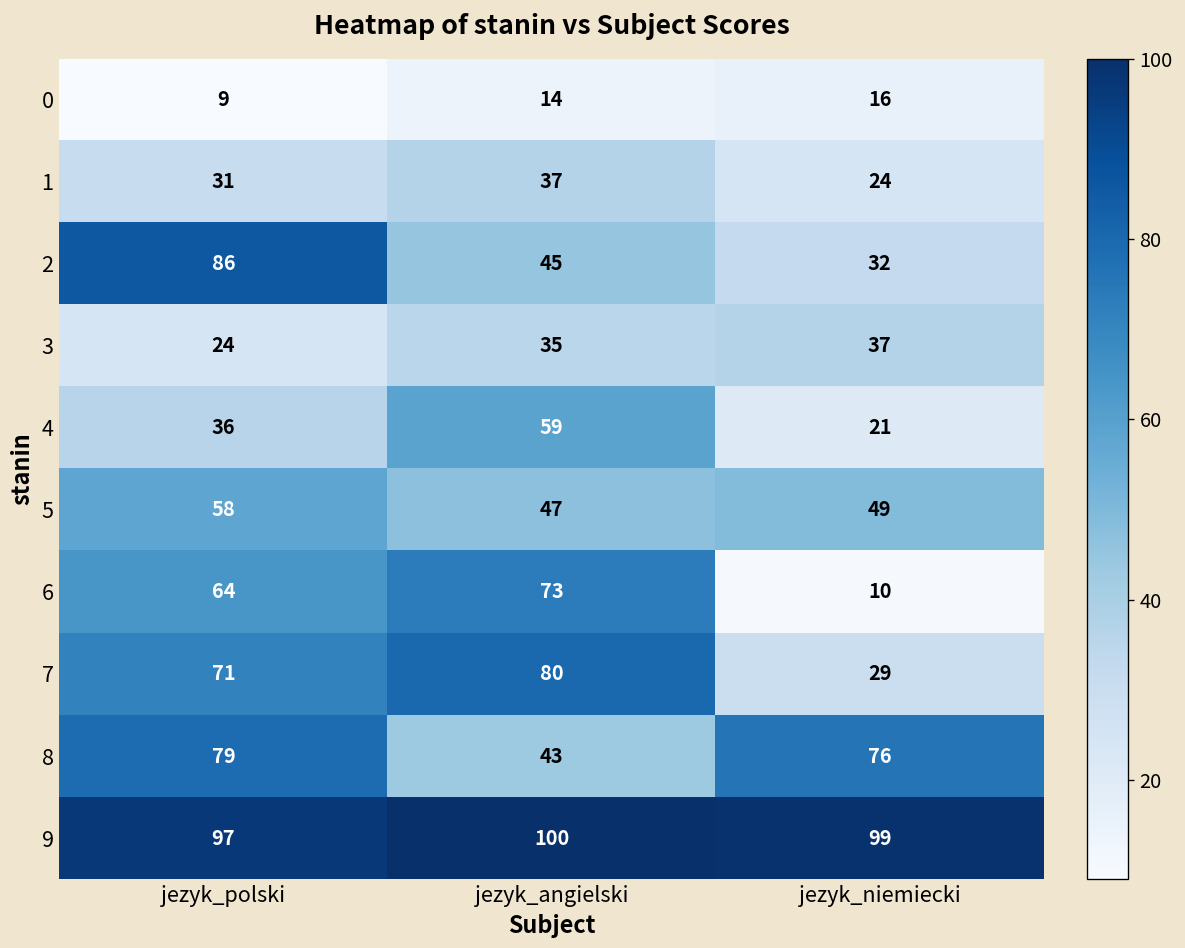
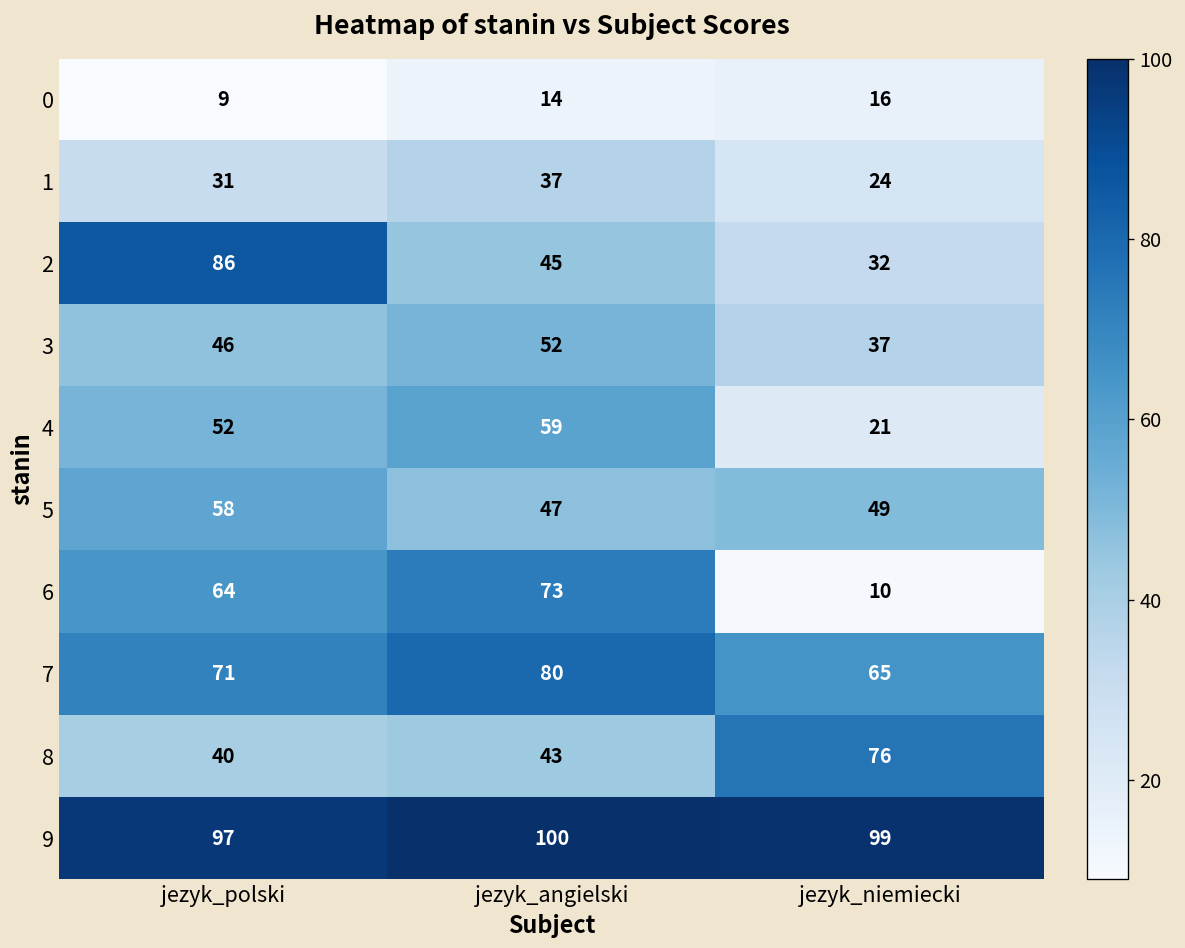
3, jezyk_polski: 24 -> 46
3, jezyk_angielski: 35 -> 52
4, jezyk_polski: 36 -> 52
7, jezyk_niemiecki: 29 -> 65
8, jezyk_polski: 79 -> 40
